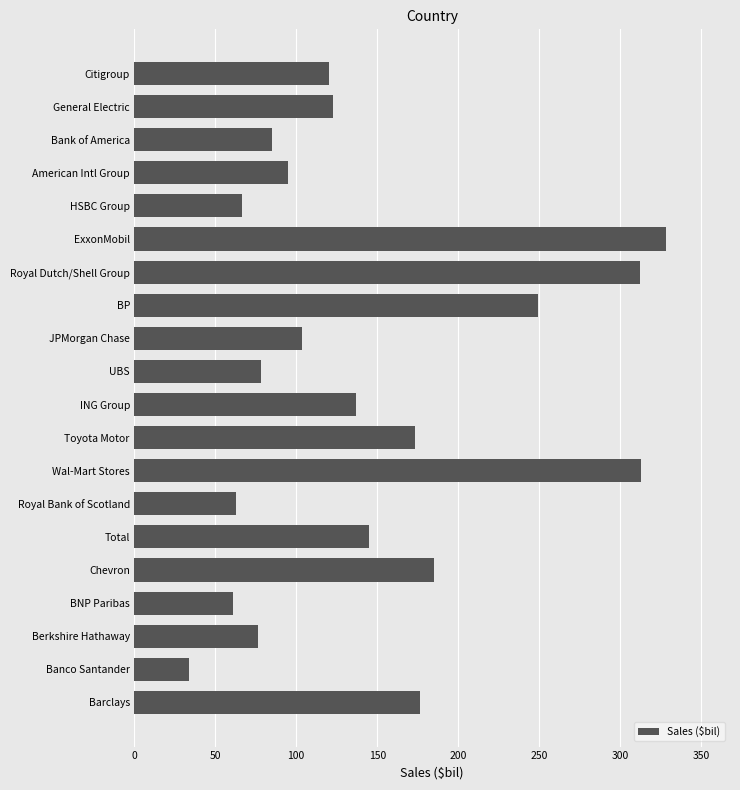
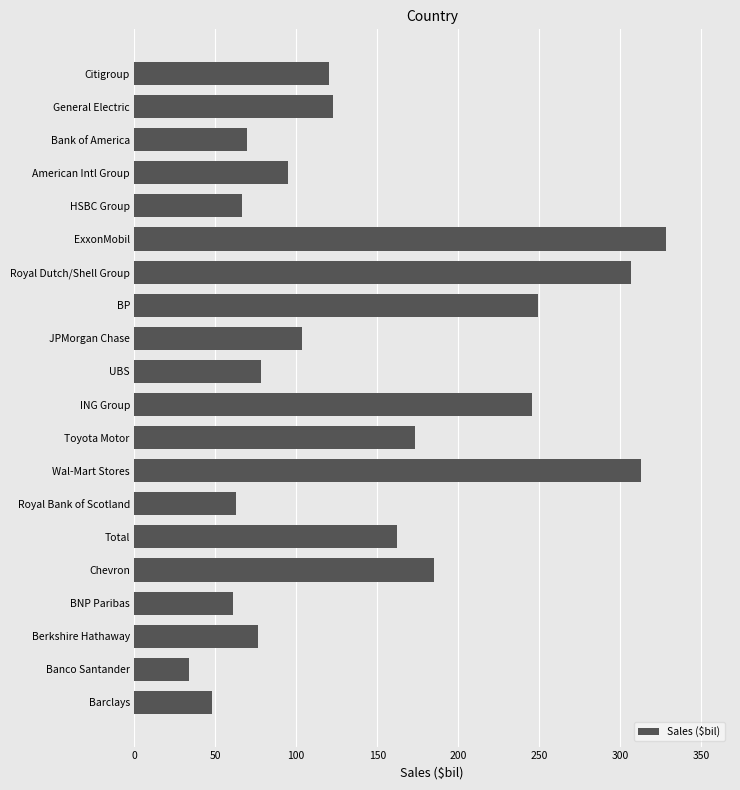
Bank of America: 85 -> 69
Royal Dutch/Shell Group: 312 -> 307
ING Group: 137 -> 245
Total: 145 -> 162
Barclays: 177 -> 48
